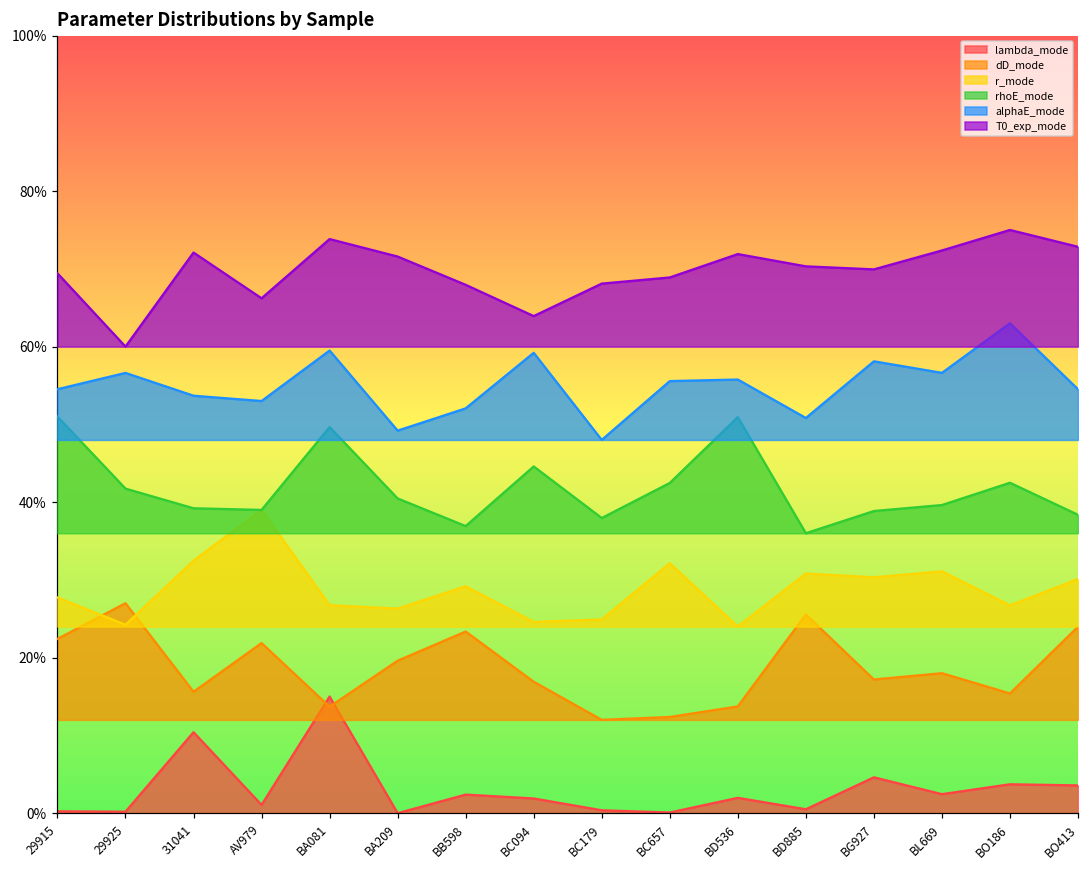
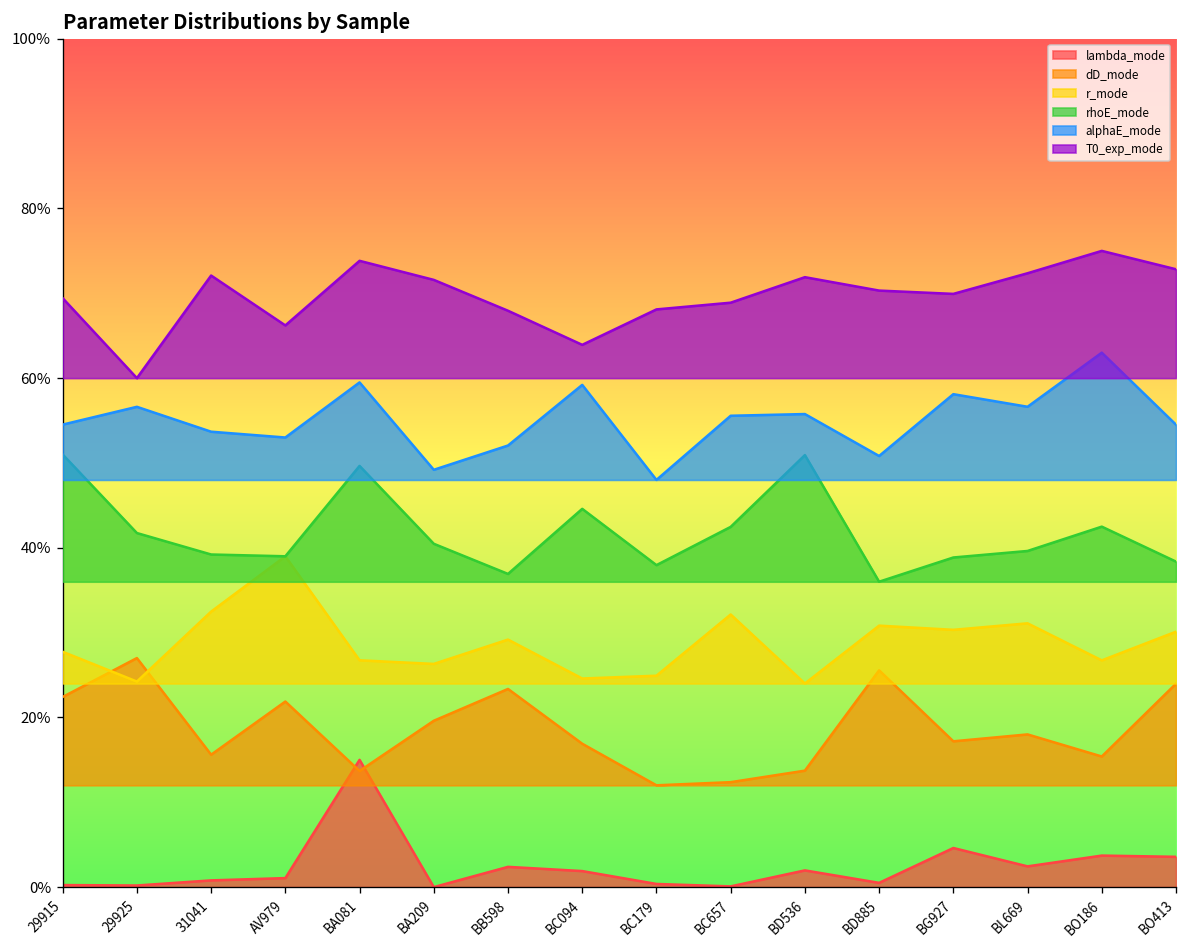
lambda_mode, 31041: 10% -> 1%
